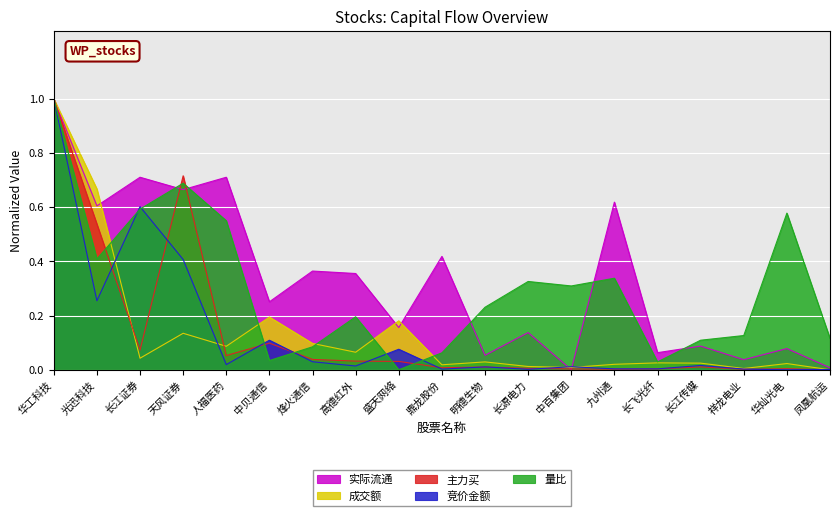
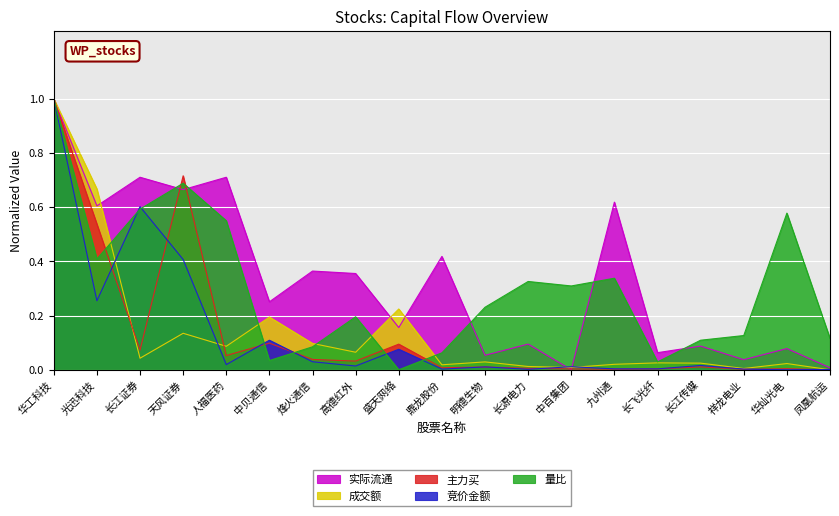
成交额, 盛天网络: 0.18 -> 0.22
主力买, 盛天网络: 0.03 -> 0.09
实际流通, 长源电力: 0.14 -> 0.09
